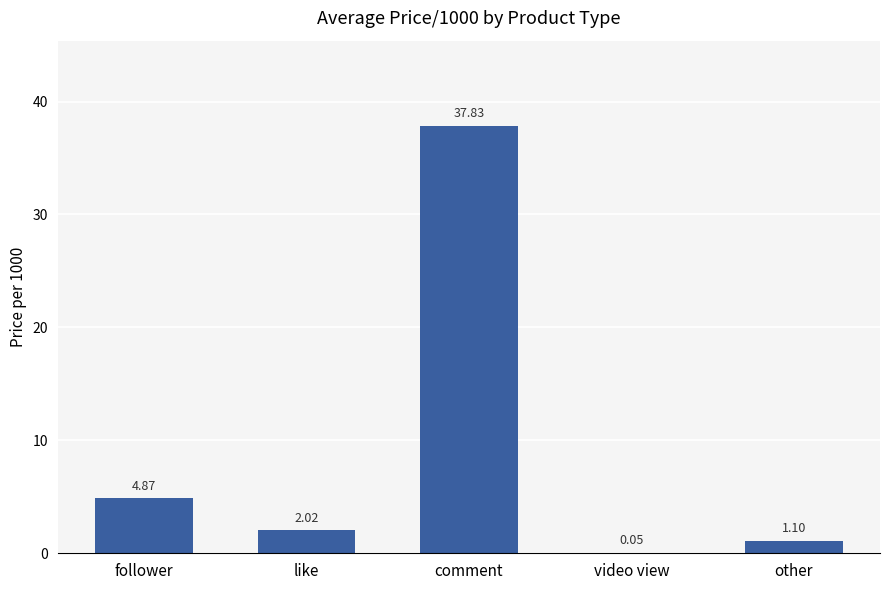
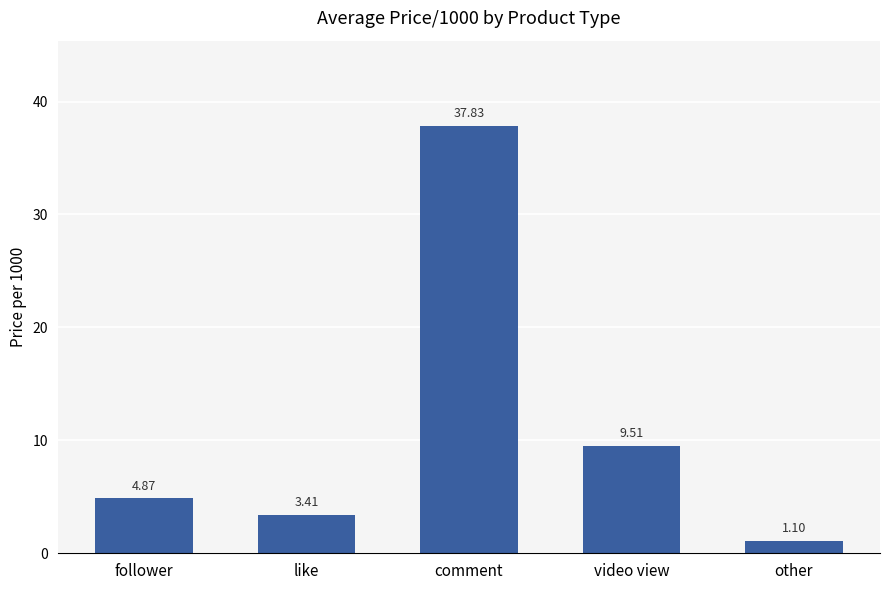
like: 2.02 -> 3.41
video view: 0.05 -> 9.51
